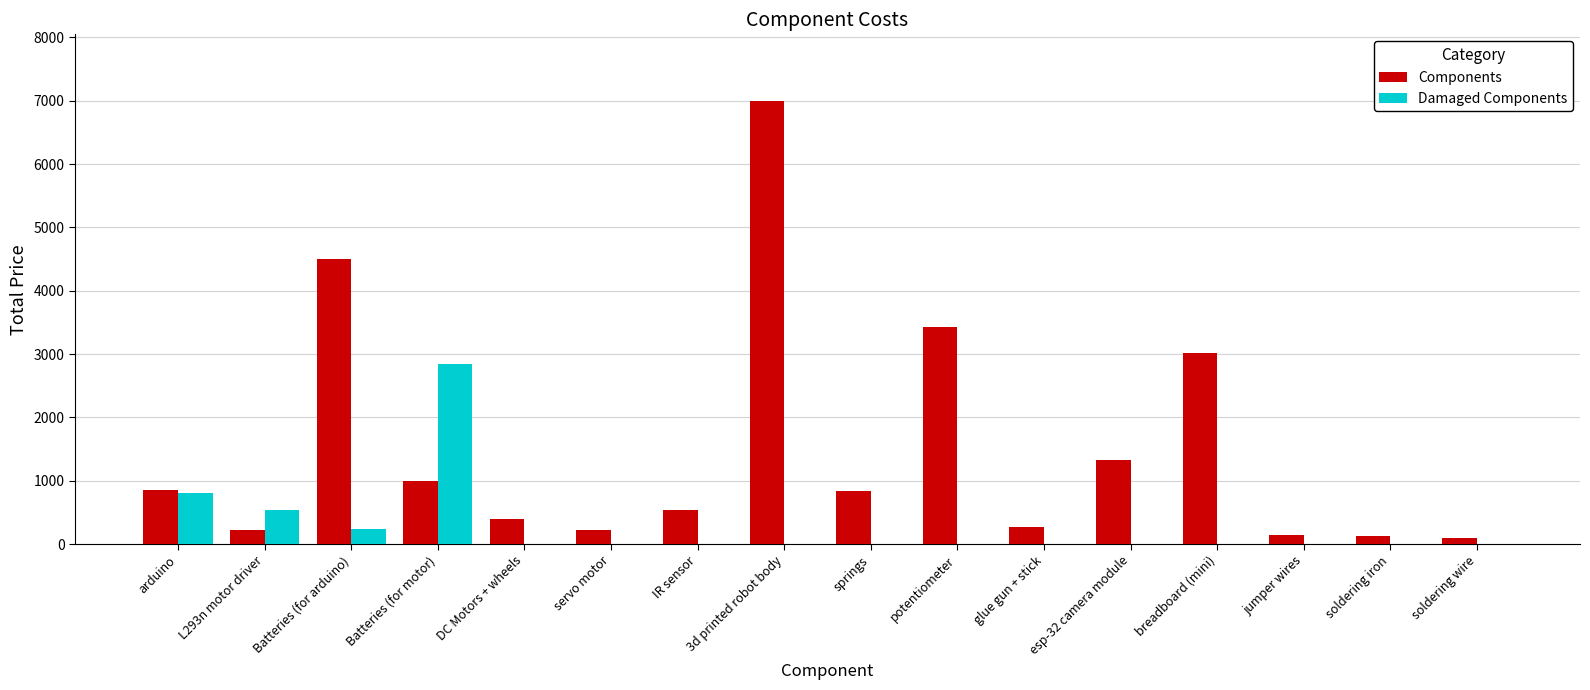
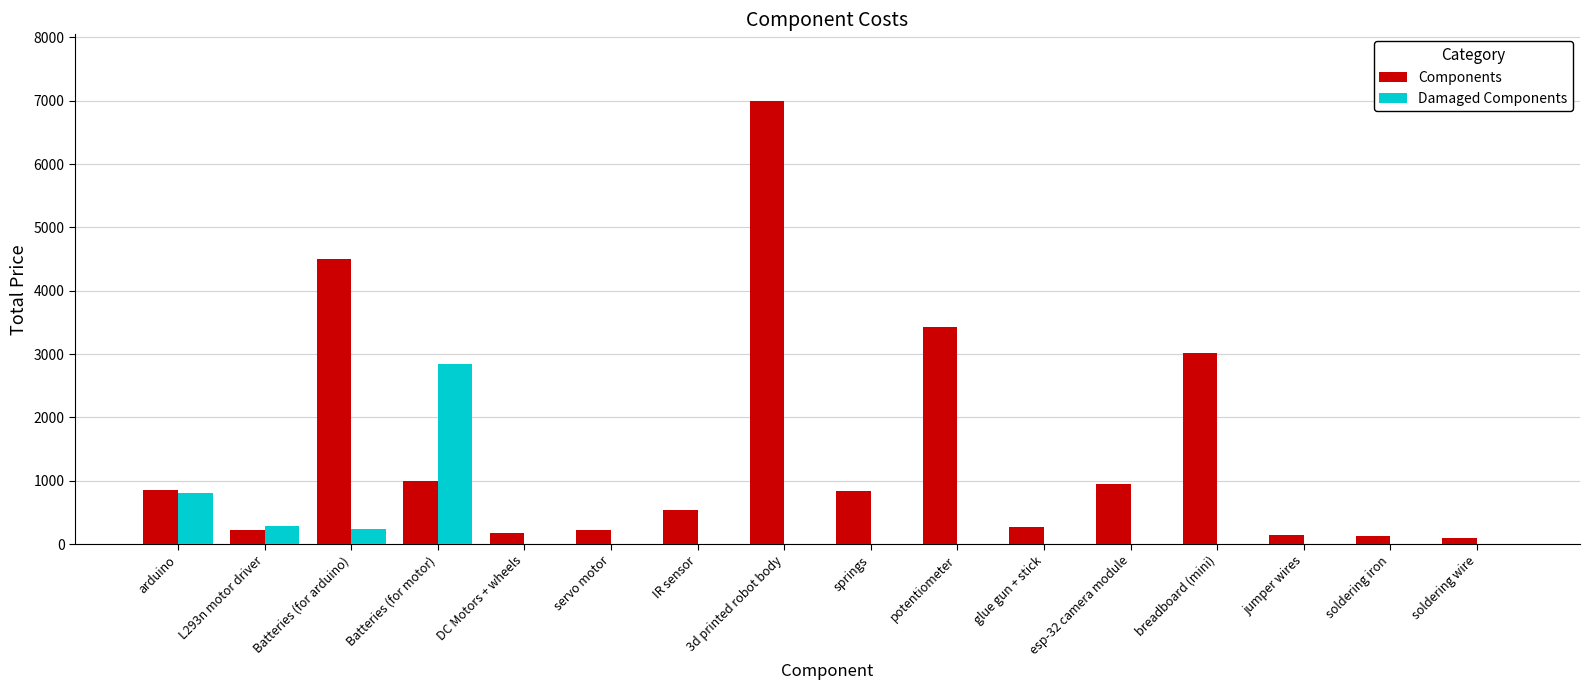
Damaged Components, L293n motor driver: 500 -> 300
Components, DC Motors + wheels: 400 -> 200
Components, esp-32 camera module: 1300 -> 900
